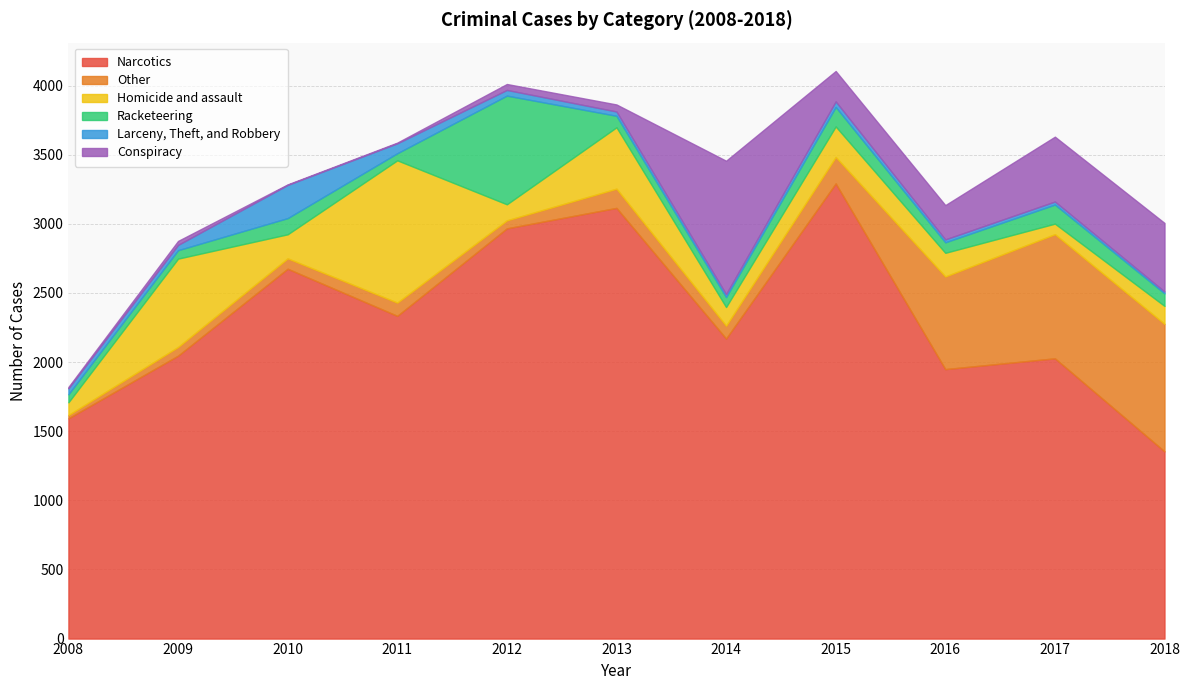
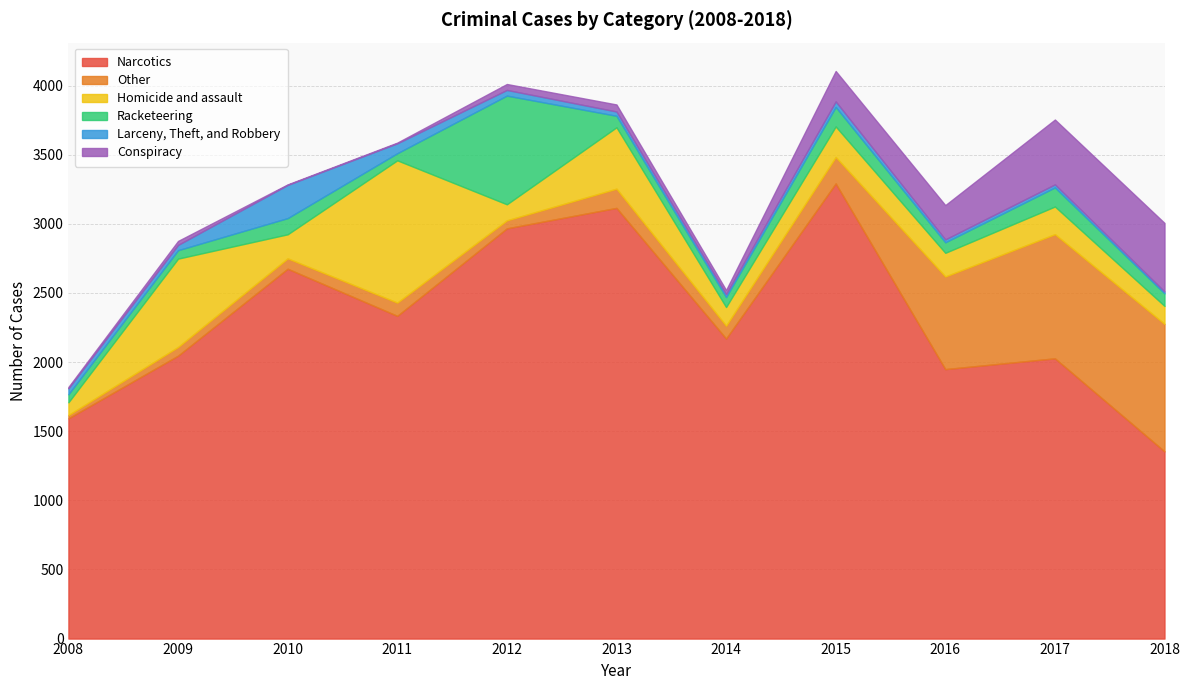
Conspiracy, 2014: 970 -> 30
Homicide and assault, 2017: 80 -> 200
